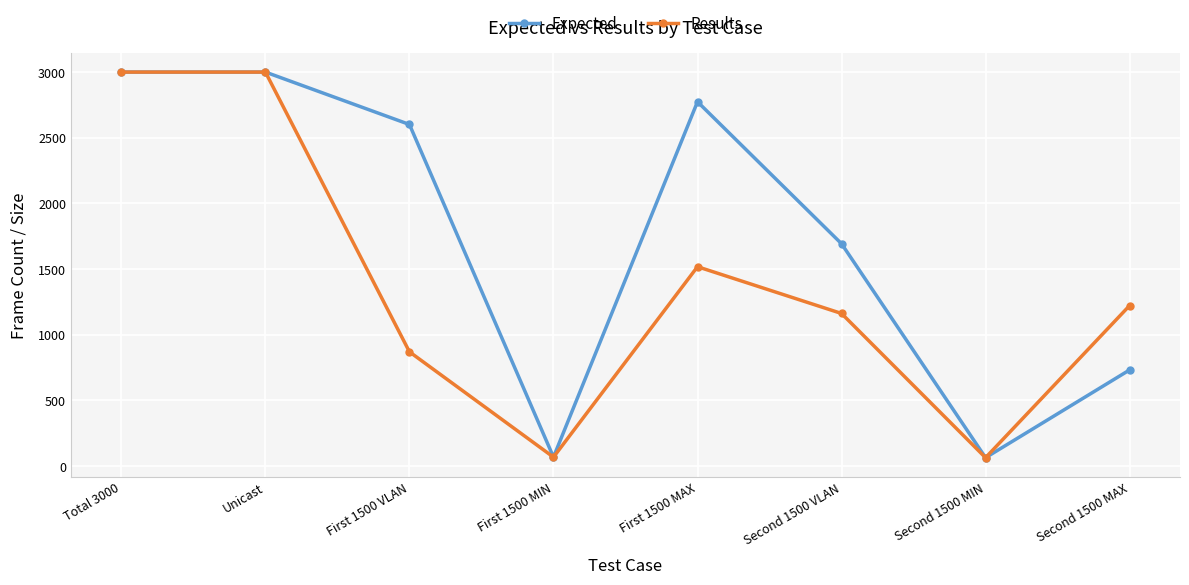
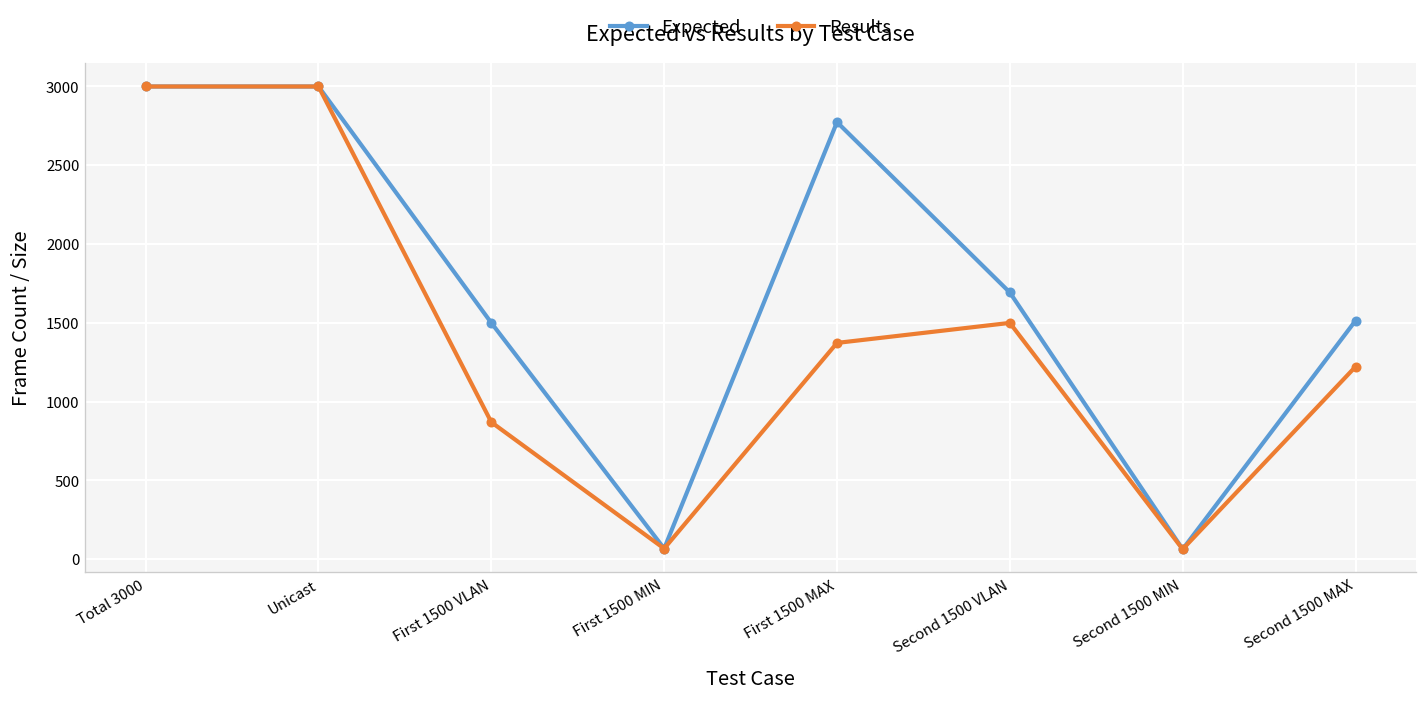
Expected, First 1500 VLAN: 2600 -> 1500
Results, First 1500 MAX: 1520 -> 1370
Results, Second 1500 VLAN: 1160 -> 1500
Expected, Second 1500 MAX: 730 -> 1510
